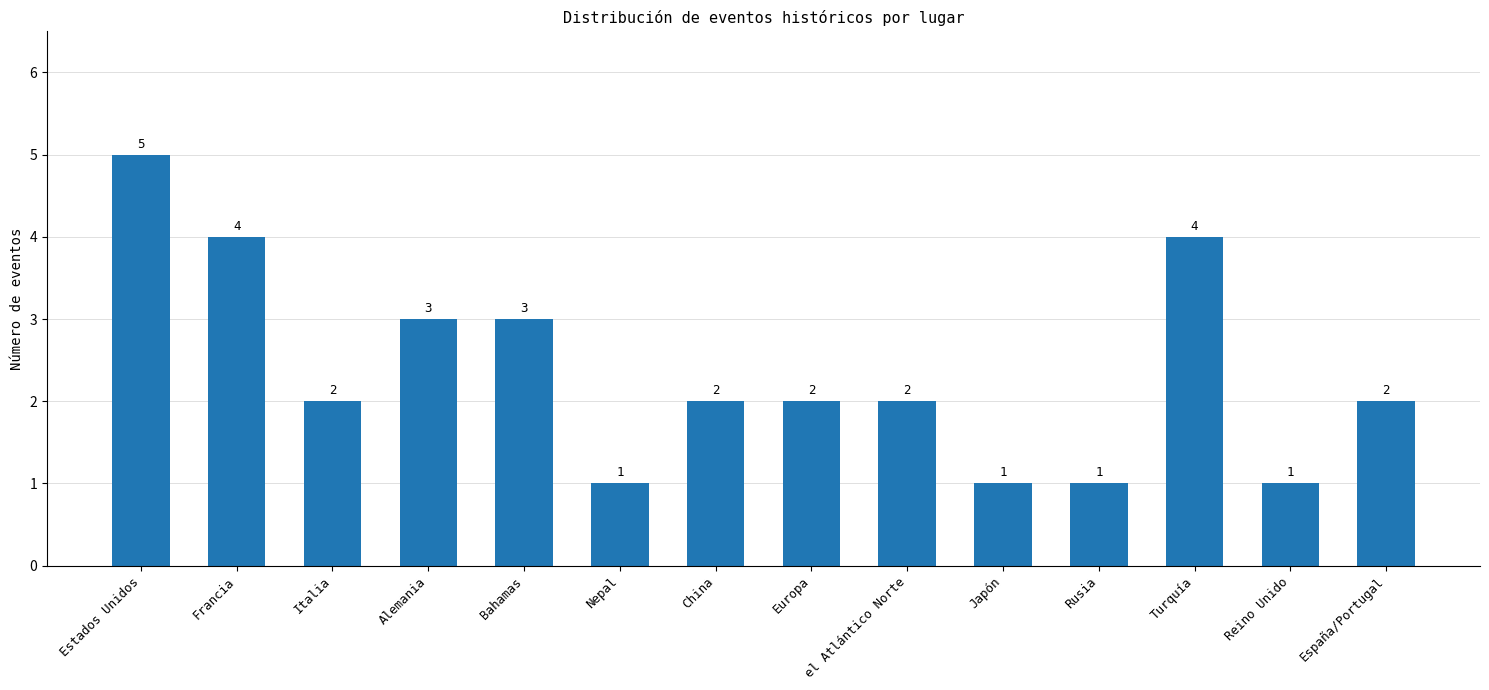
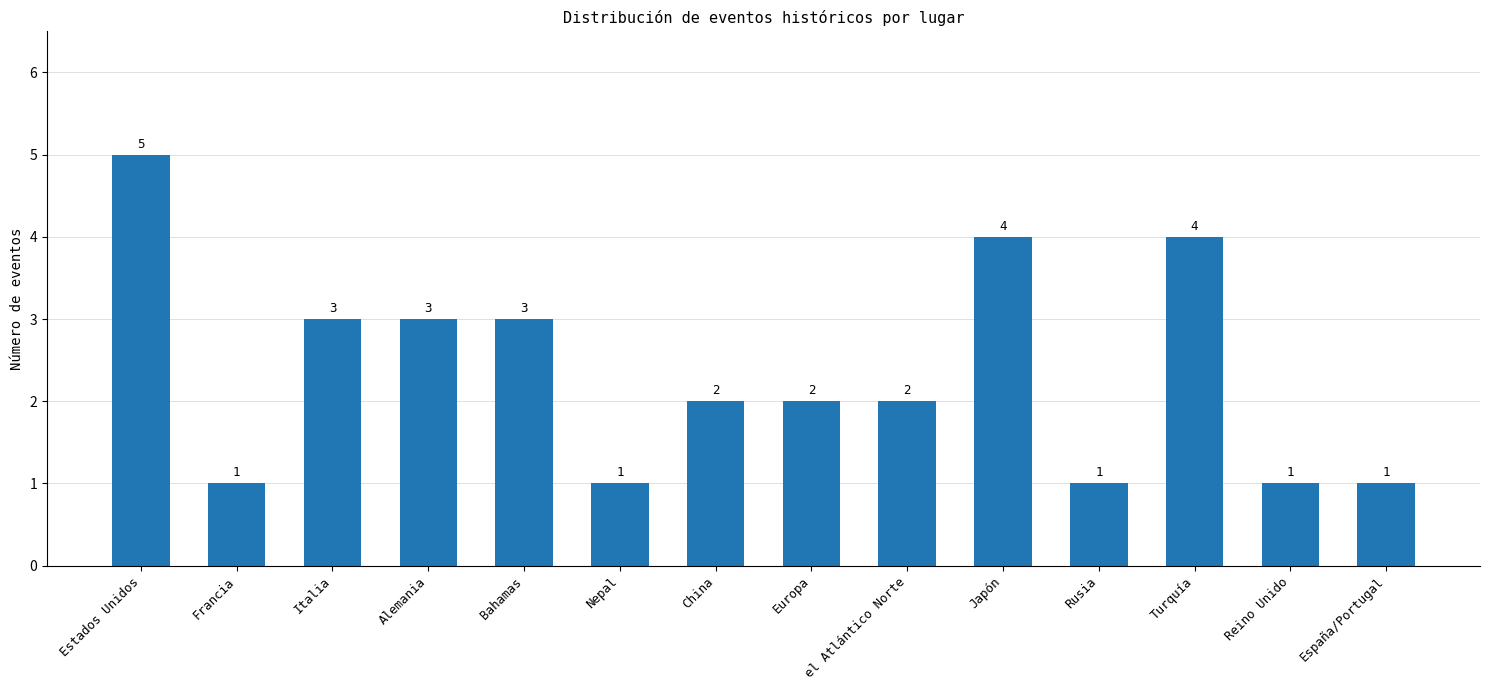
Francia: 4 -> 1
Italia: 2 -> 3
Japón: 1 -> 4
España/Portugal: 2 -> 1
